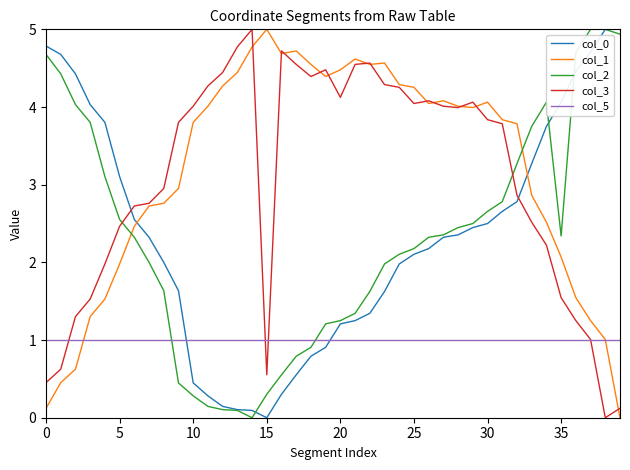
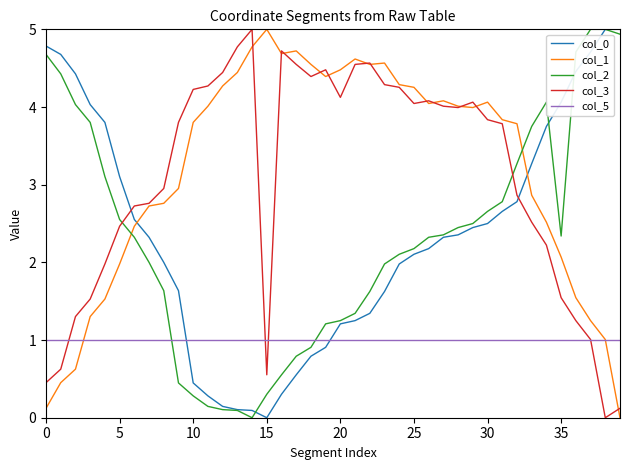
col_3, 10: 4.0 -> 4.2
